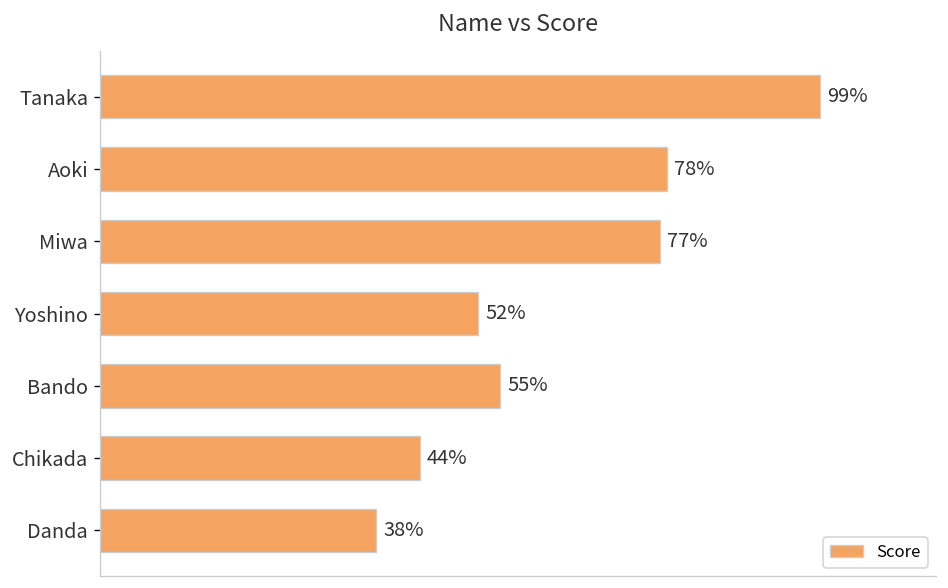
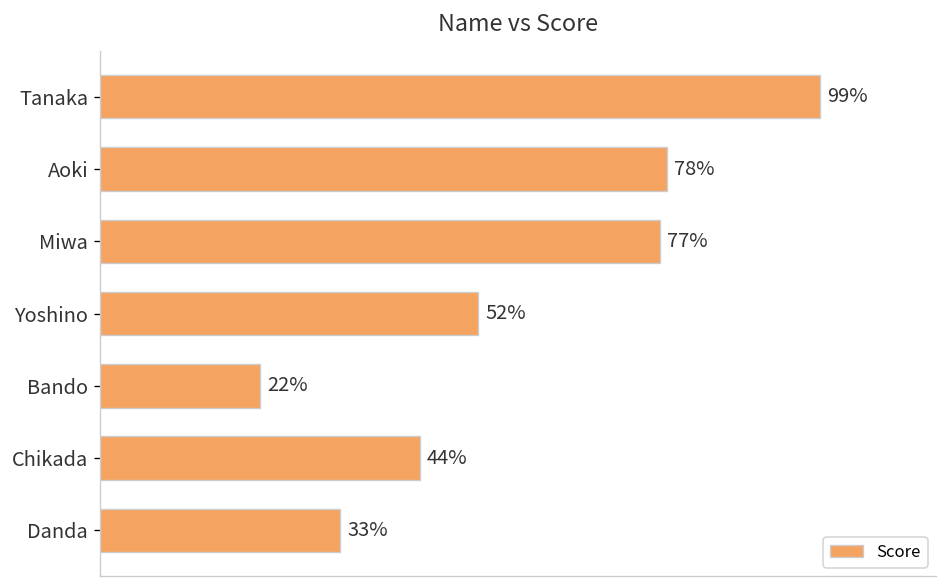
Bando: 55% -> 22%
Danda: 38% -> 33%
